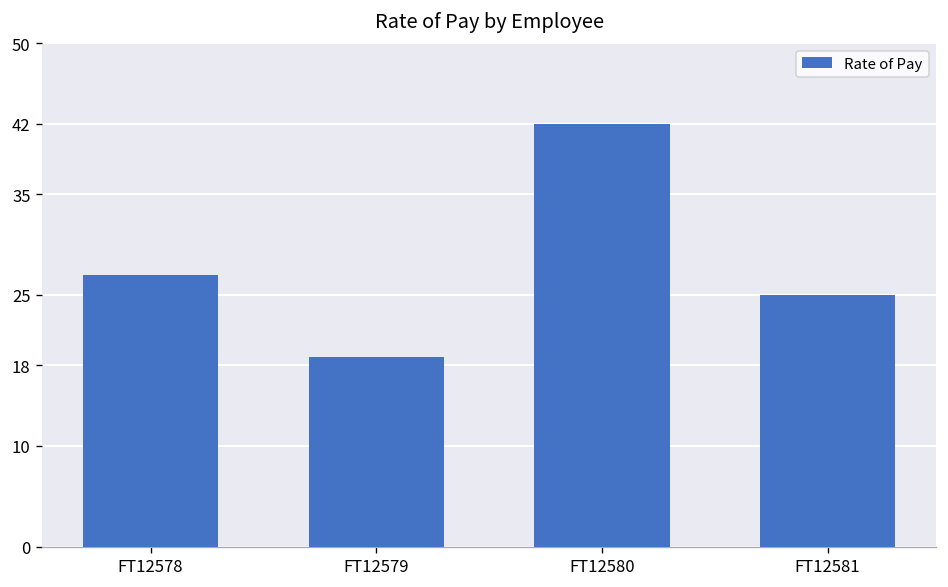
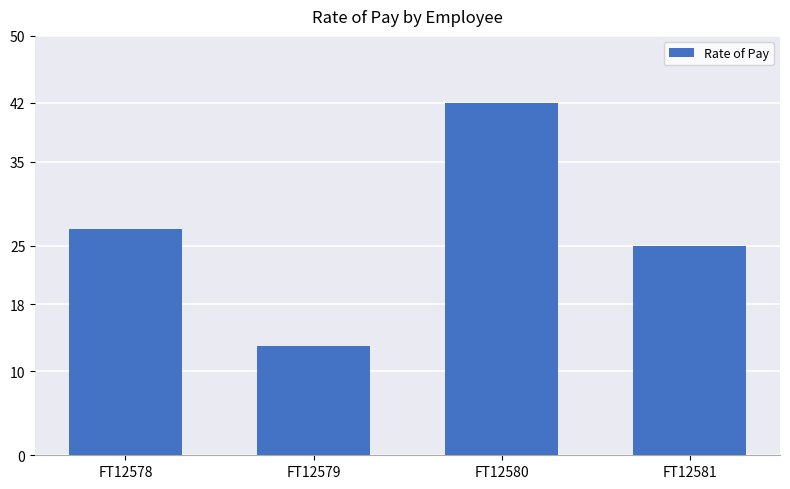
FT12579: 19 -> 13
